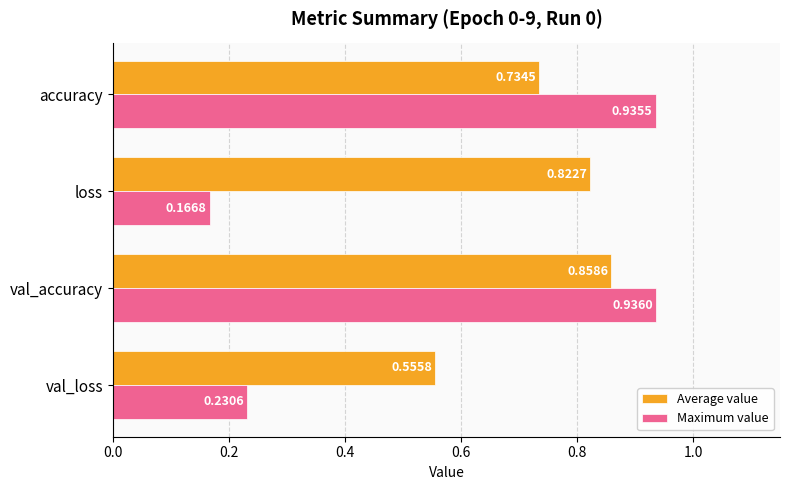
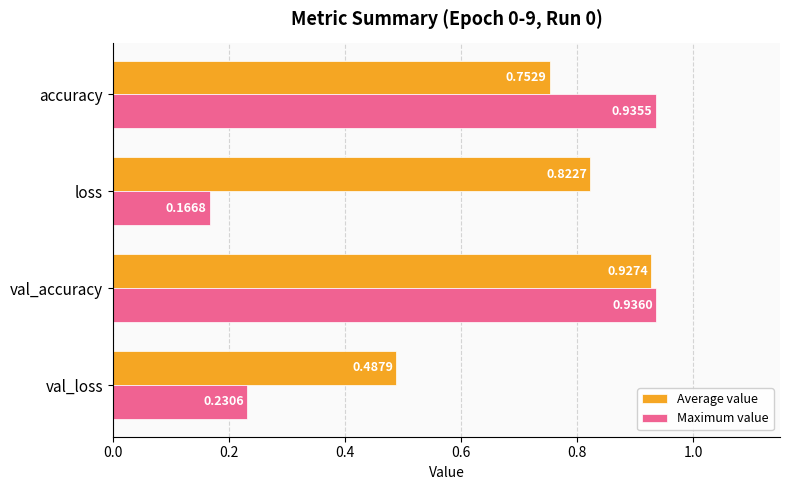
Average value, accuracy: 0.7345 -> 0.7529
Average value, val_accuracy: 0.8586 -> 0.9274
Average value, val_loss: 0.5558 -> 0.4879
